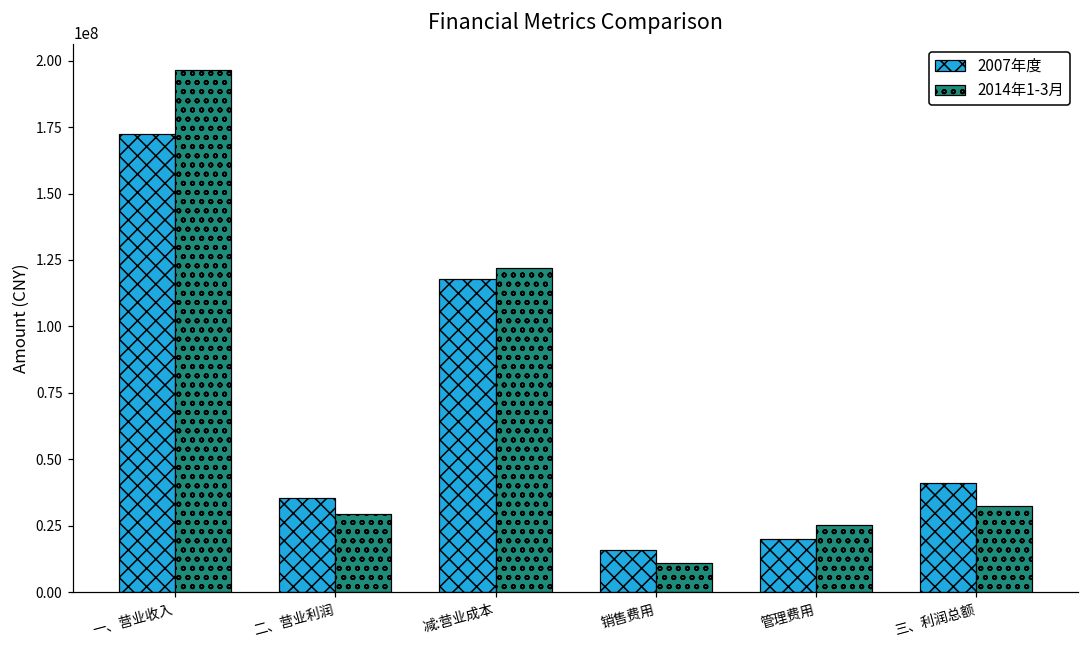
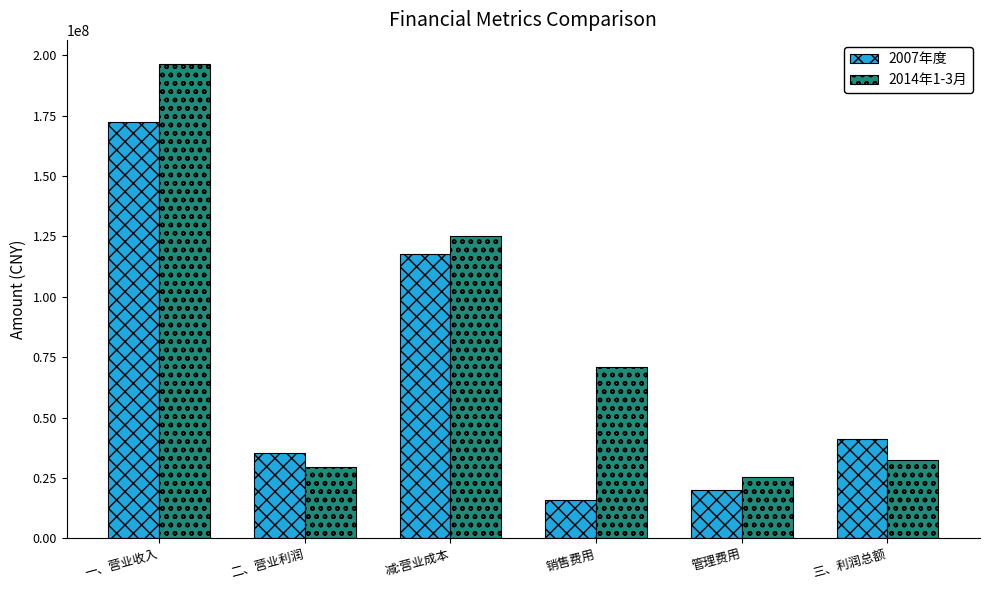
2014年1-3月, 减:营业成本: 122000000 -> 125000000
2014年1-3月, 销售费用: 11000000 -> 71000000
